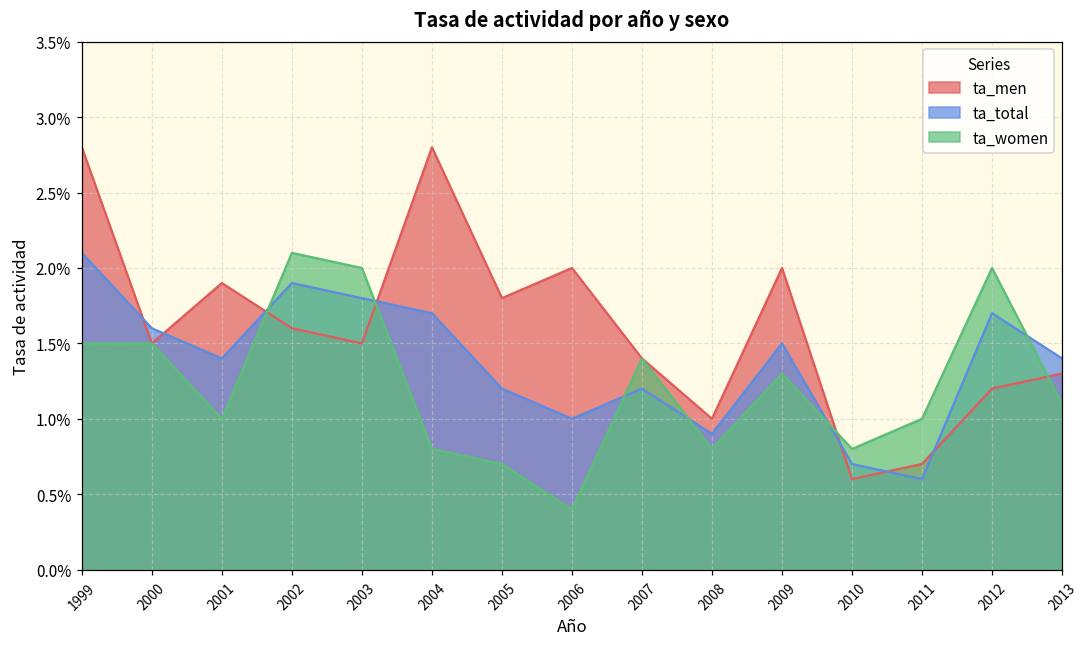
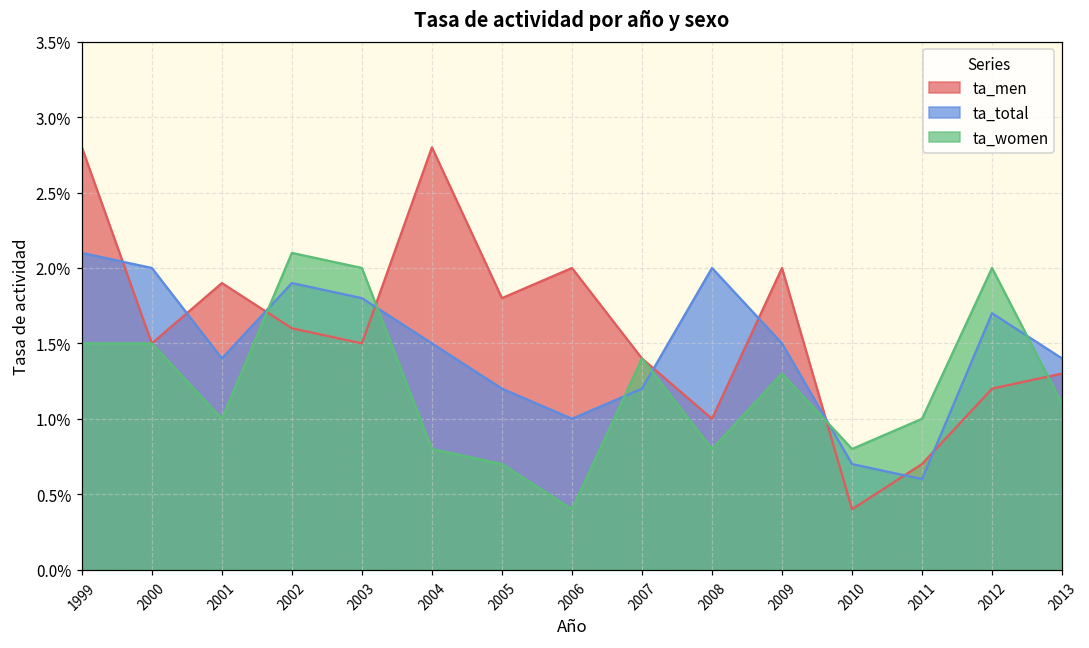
ta_total, 2000: 1.60% -> 2.00%
ta_total, 2004: 1.70% -> 1.50%
ta_total, 2008: 0.90% -> 2.00%
ta_men, 2010: 0.60% -> 0.40%
